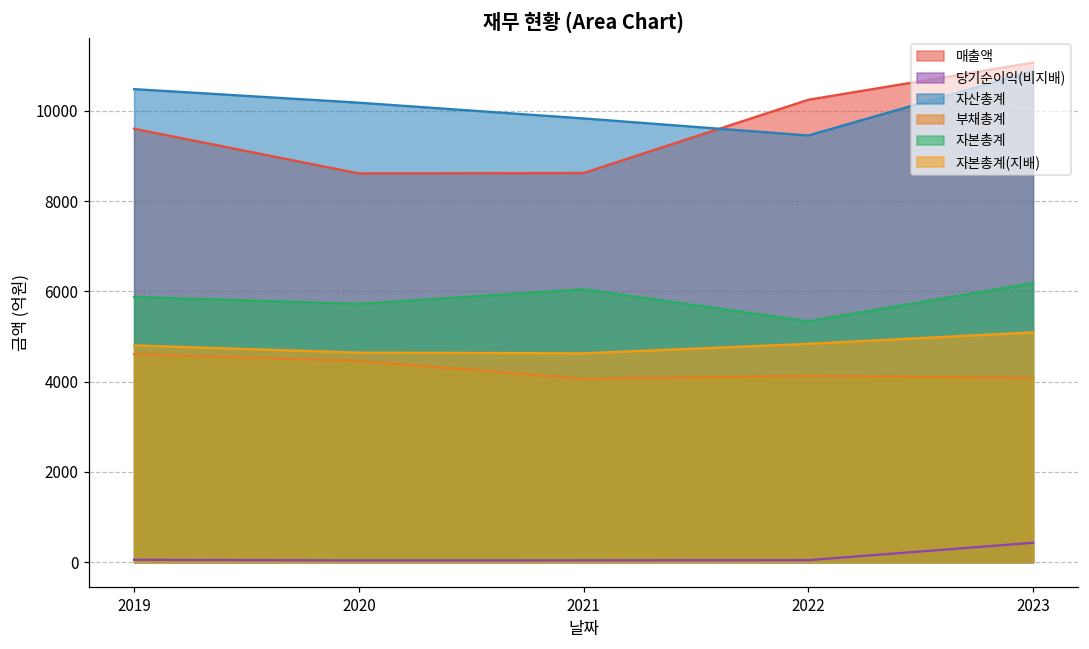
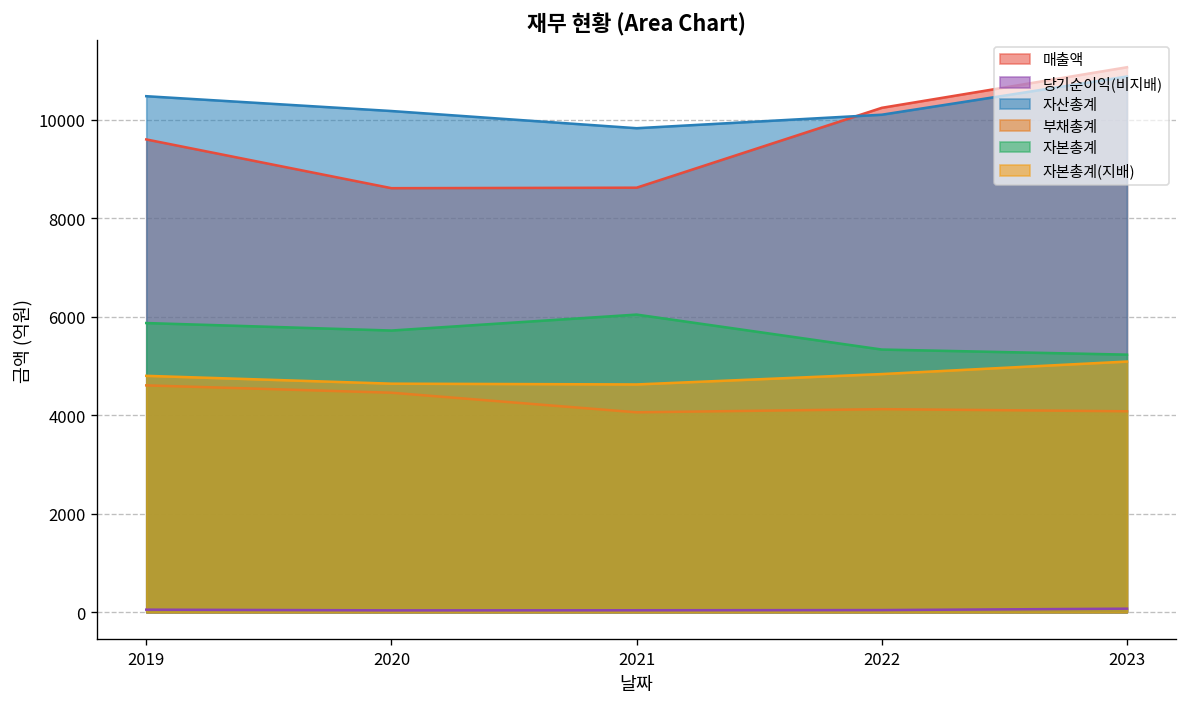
자산총계, 2022: 9500 -> 10100
당기순이익(비지배), 2023: 400 -> 100
자본총계, 2023: 6200 -> 5200
